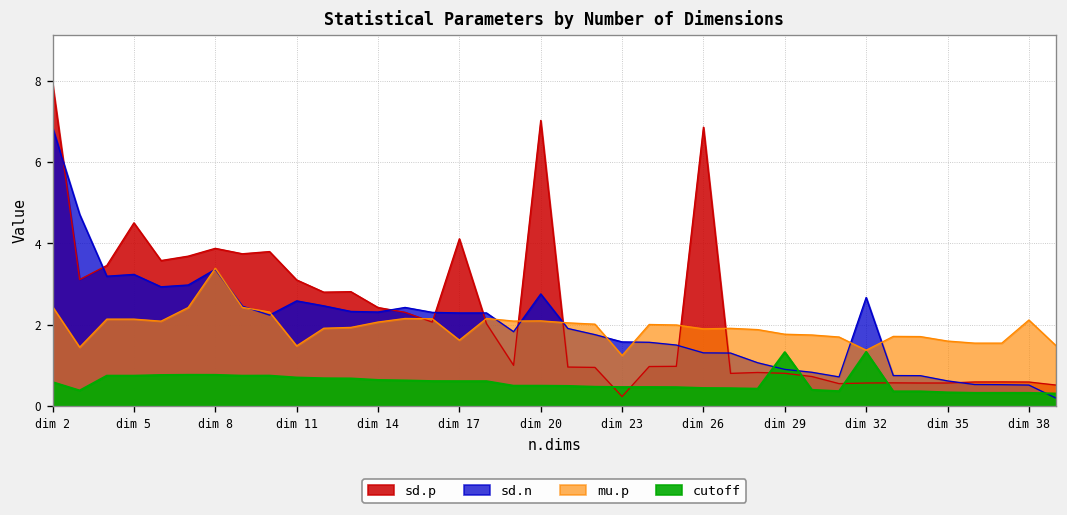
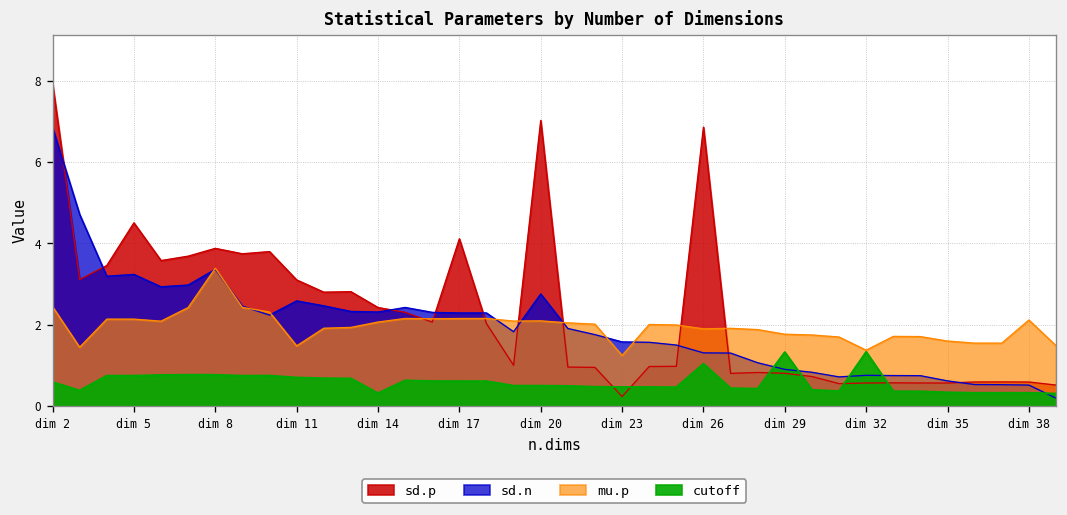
cutoff, dim 14: 0.6 -> 0.3
mu.p, dim 17: 1.6 -> 2.1
cutoff, dim 26: 0.4 -> 1.0
sd.n, dim 32: 2.7 -> 0.8
